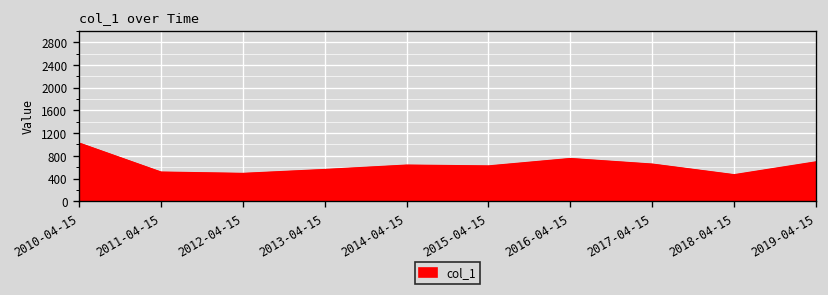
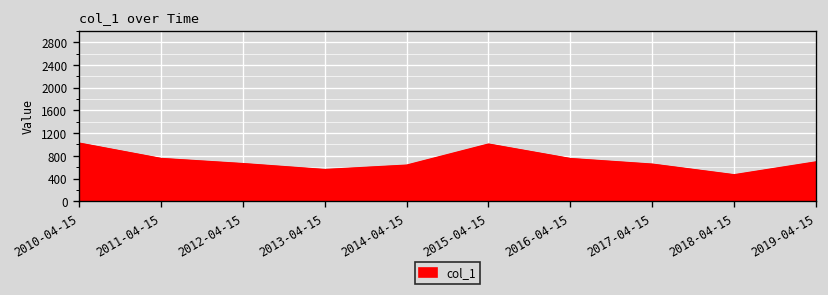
2011-04-15: 500 -> 800
2012-04-15: 500 -> 700
2015-04-15: 600 -> 1000
